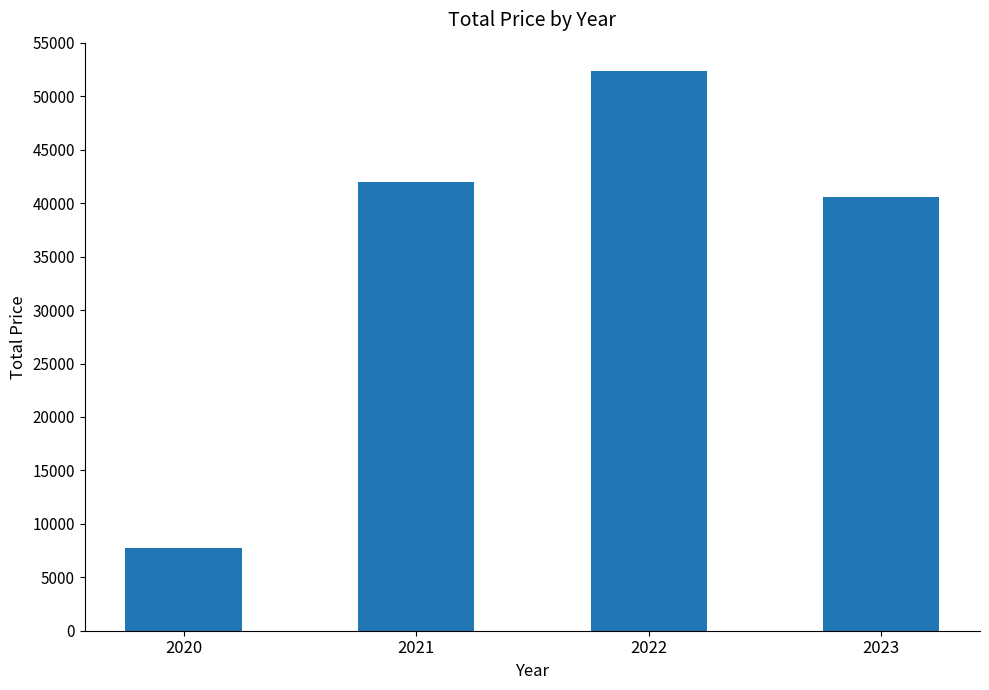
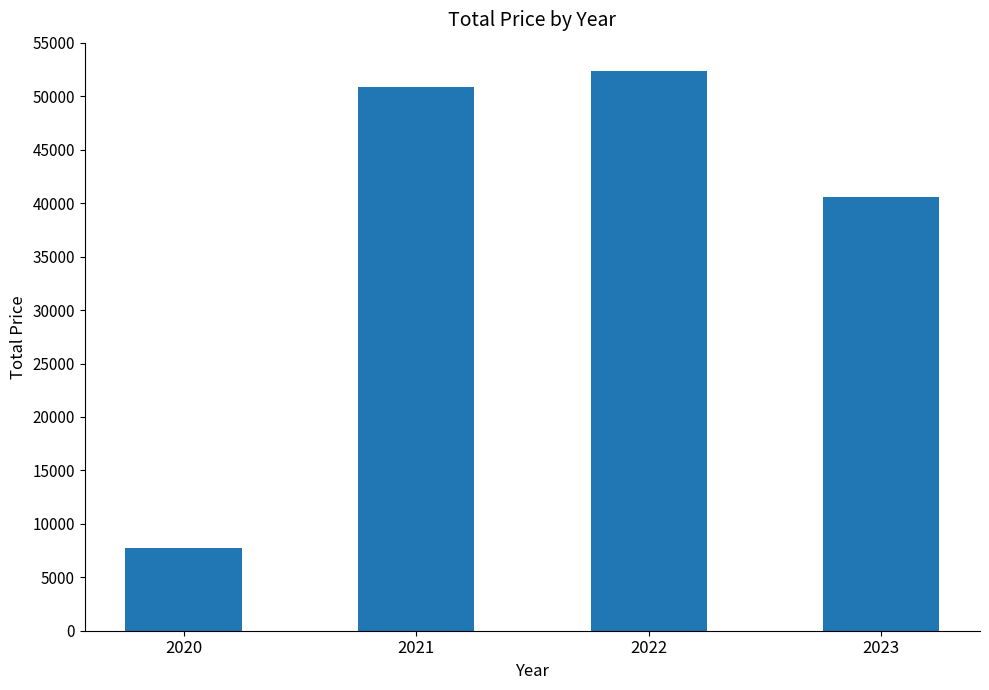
2021: 41900 -> 50900
